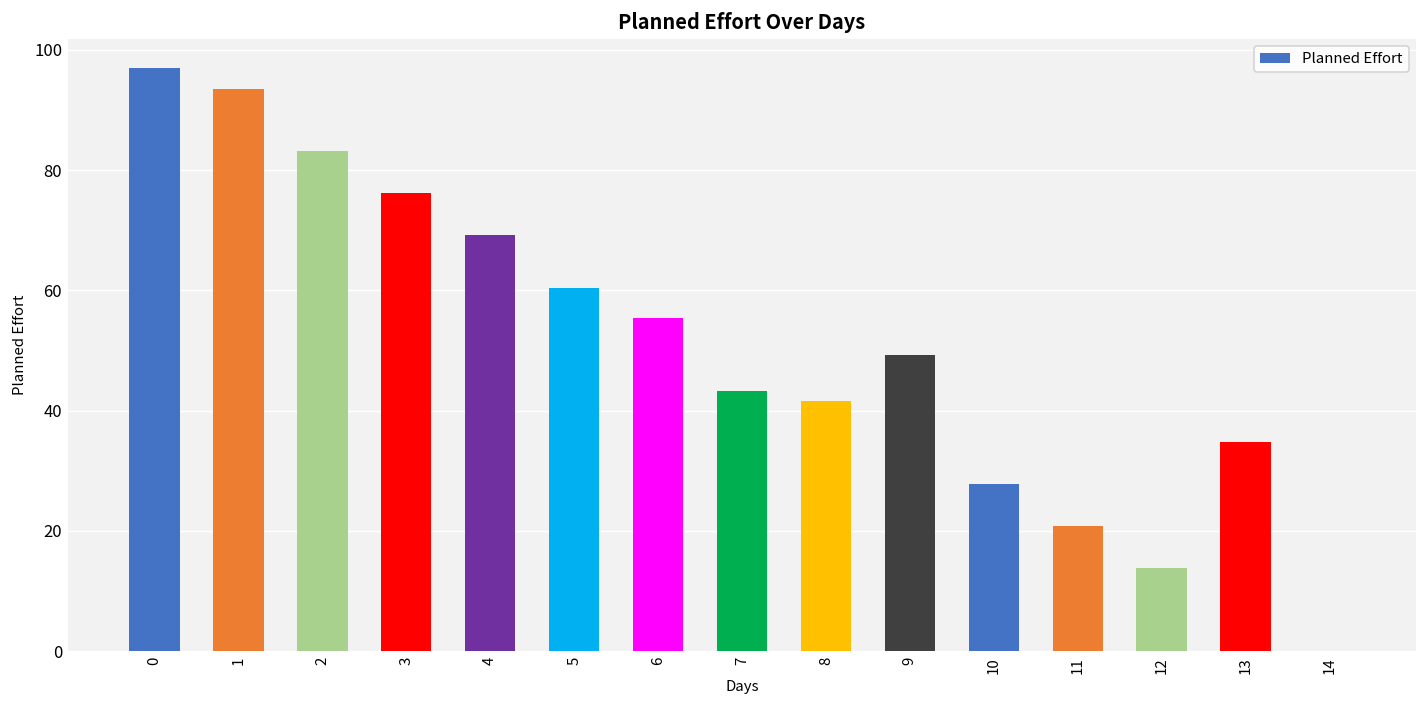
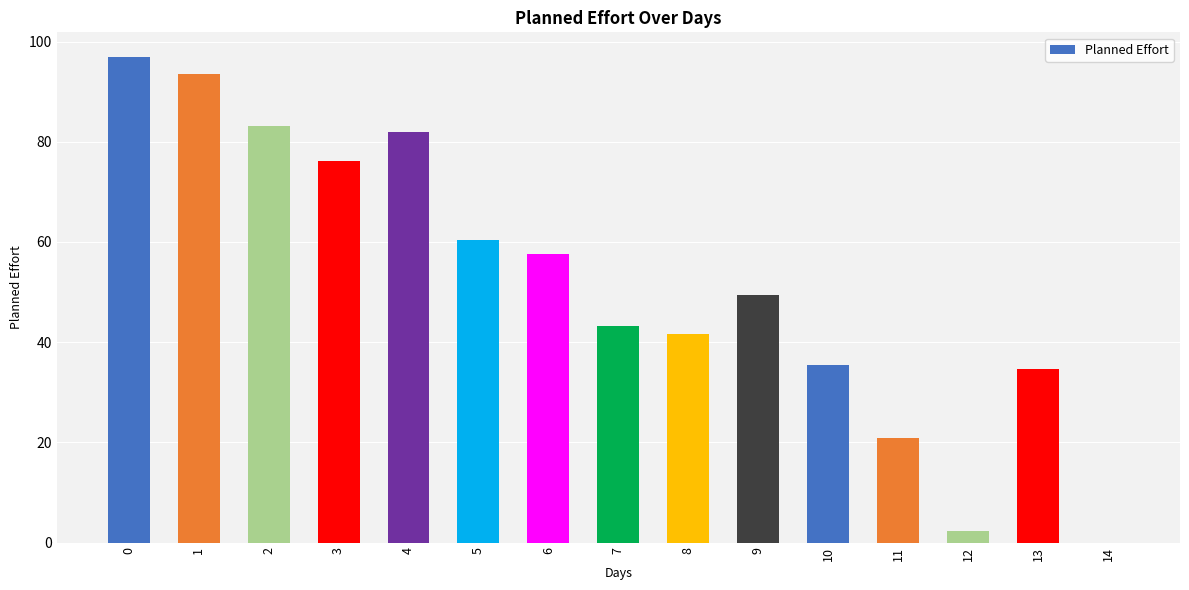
4: 69 -> 82
6: 55 -> 58
10: 28 -> 35
12: 14 -> 2
